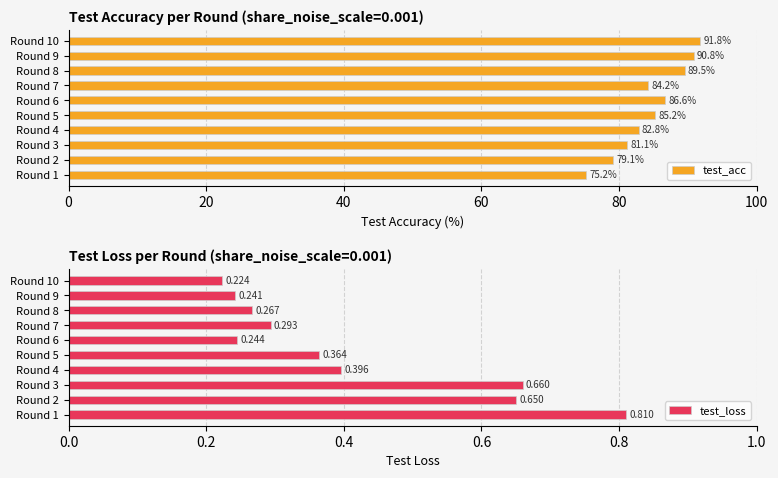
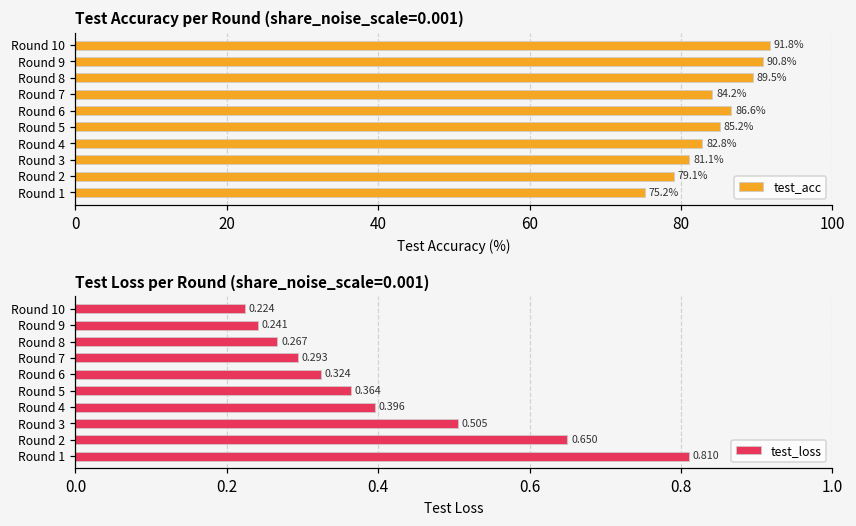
Test Loss per Round (share_noise_scale=0.001), Round 6: 0.244 -> 0.324
Test Loss per Round (share_noise_scale=0.001), Round 3: 0.660 -> 0.505
